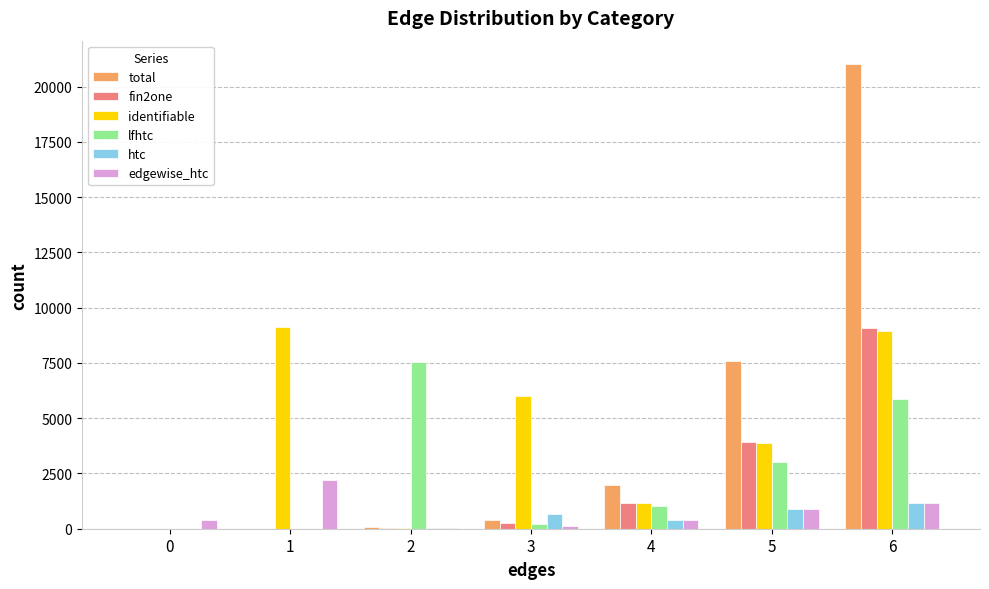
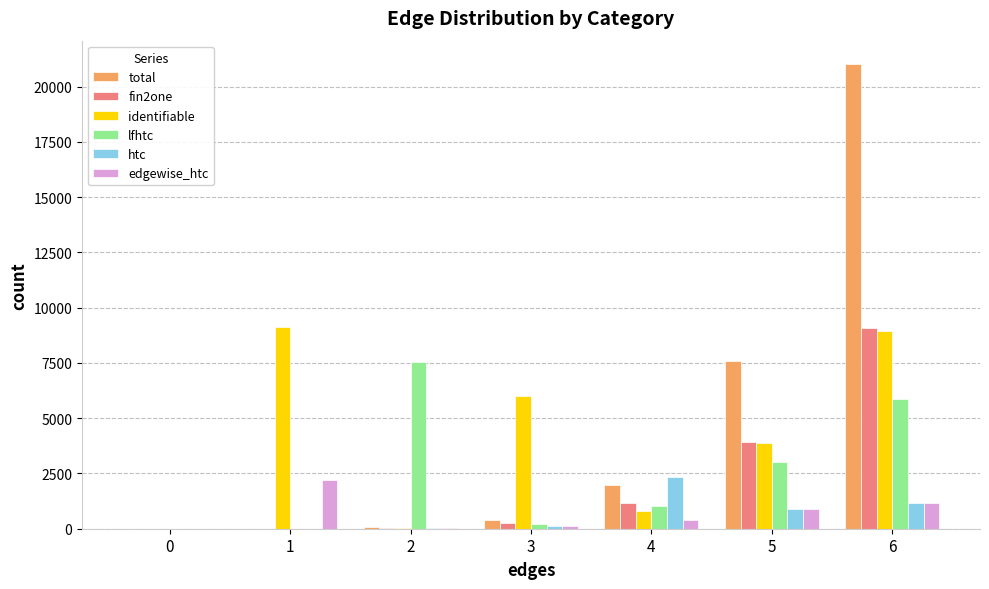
edgewise_htc, 0: 400 -> 0
htc, 3: 700 -> 100
identifiable, 4: 1200 -> 800
htc, 4: 400 -> 2300
